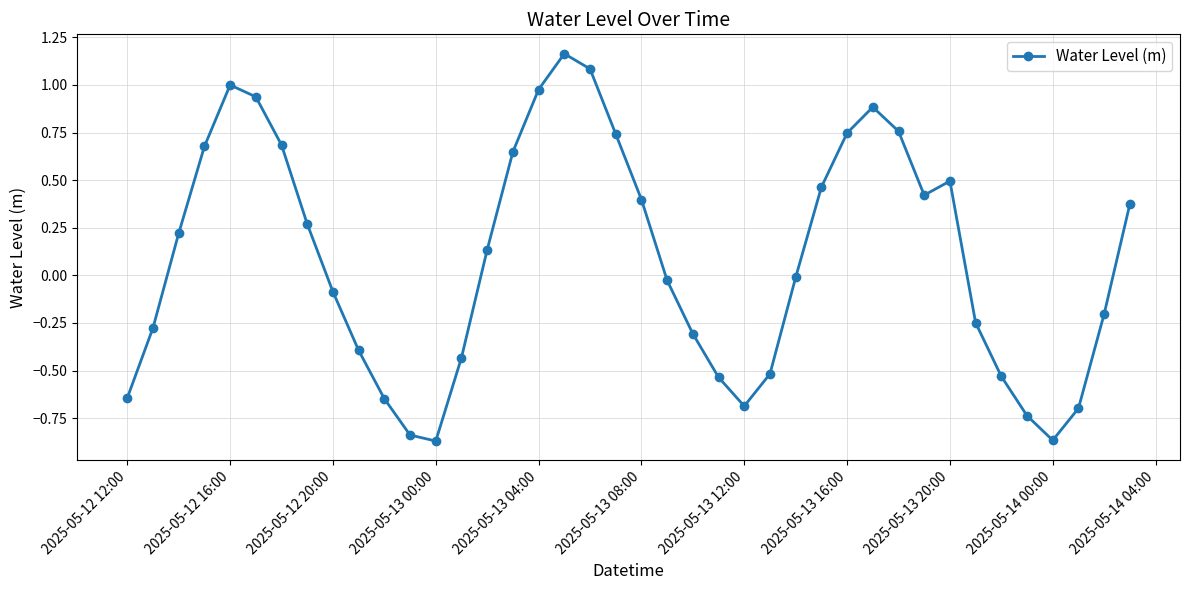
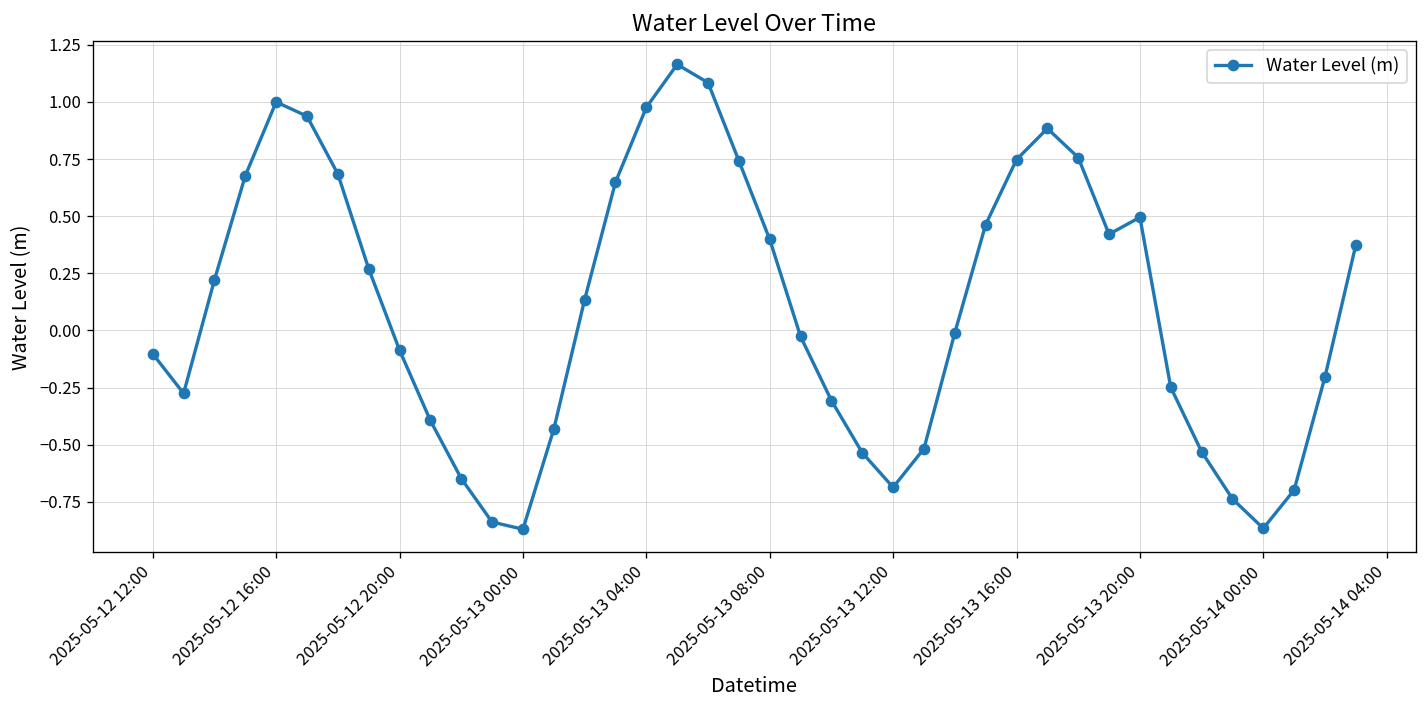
2025-05-12 12:00: -0.64 -> -0.10
